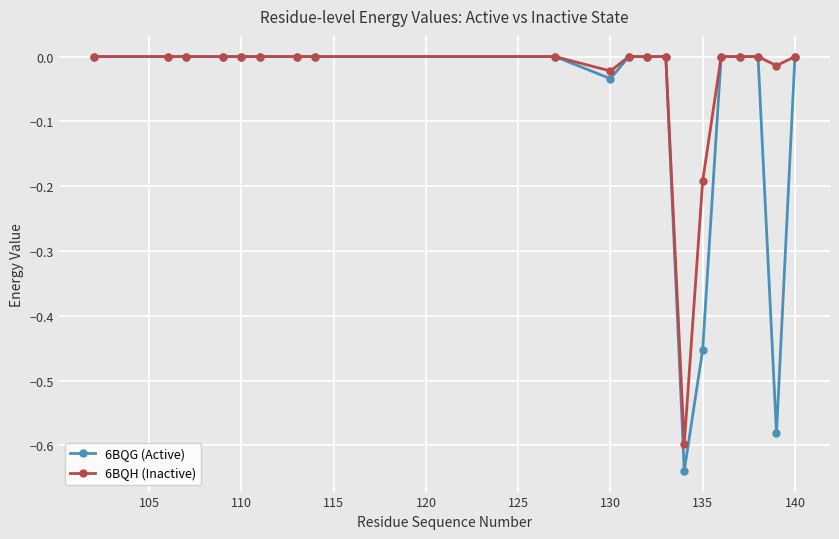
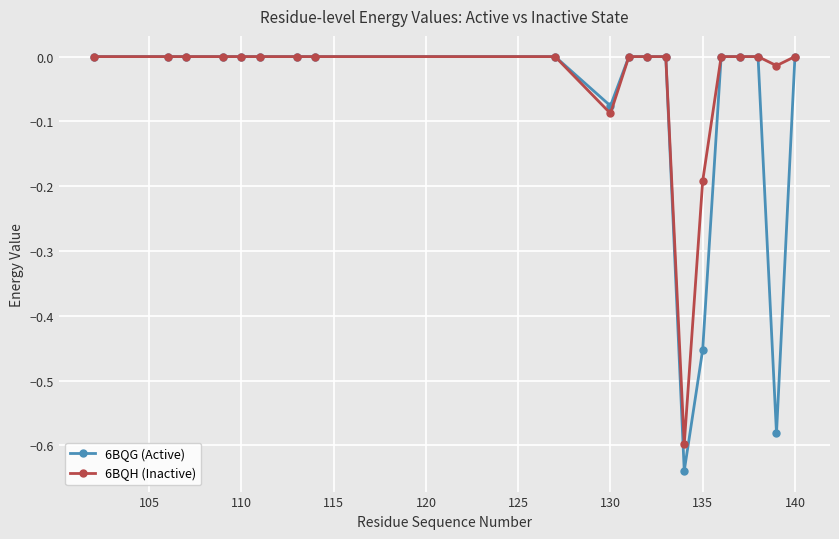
6BQG (Active), 130: -0.03 -> -0.08
6BQH (Inactive), 130: -0.02 -> -0.09
